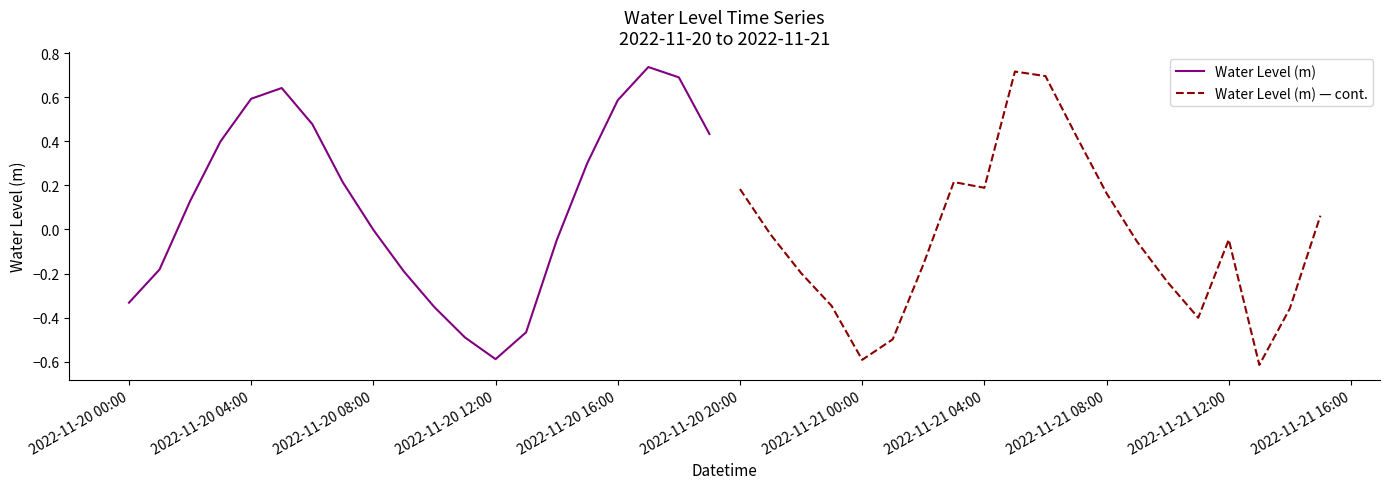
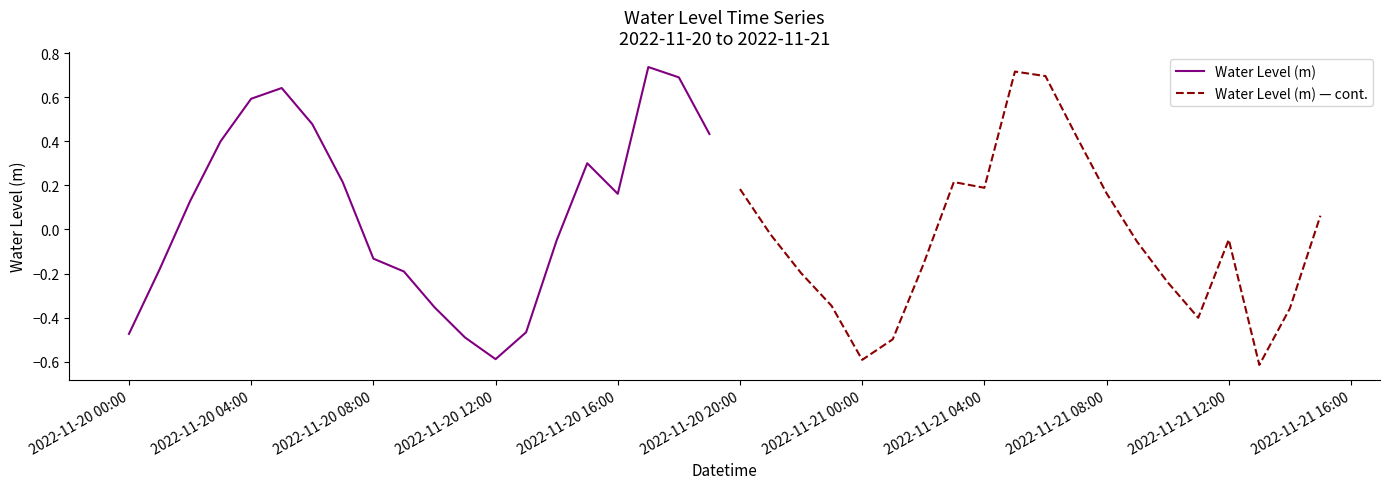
Water Level (m), 2022-11-20 00:00: -0.33 -> -0.47
Water Level (m), 2022-11-20 08:00: 0.00 -> -0.13
Water Level (m), 2022-11-20 16:00: 0.59 -> 0.16
